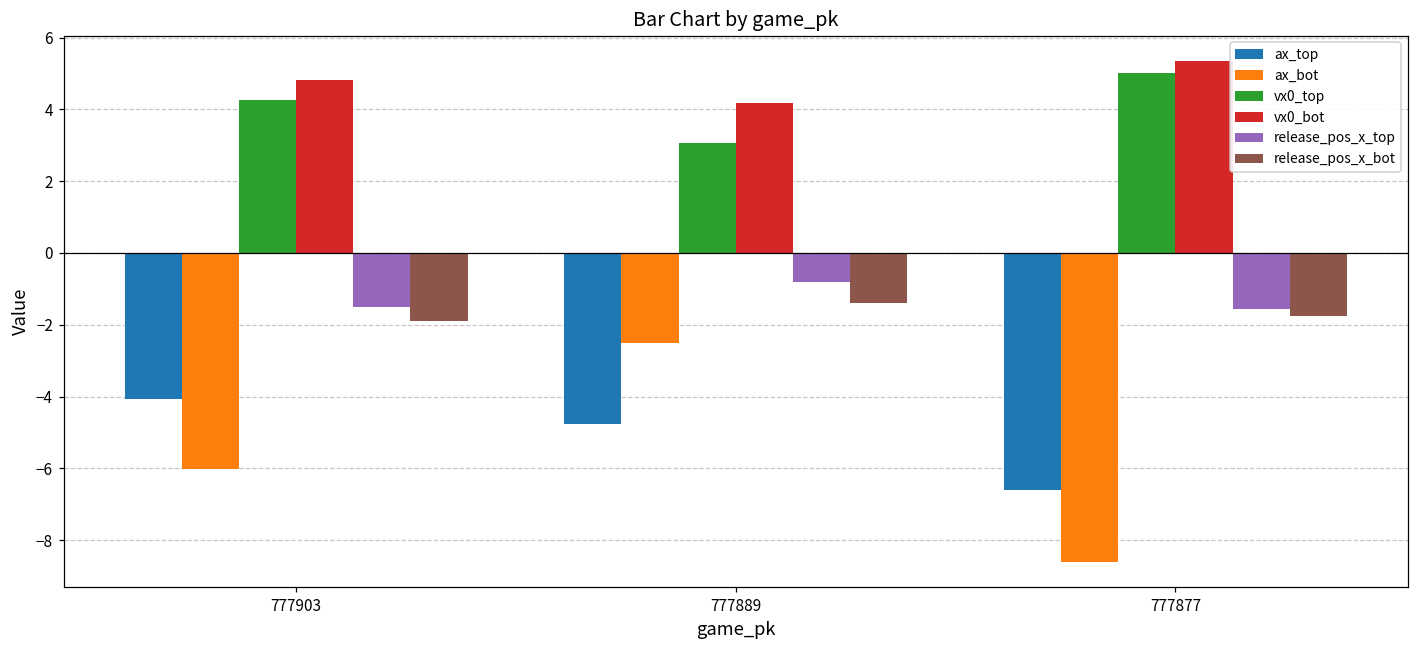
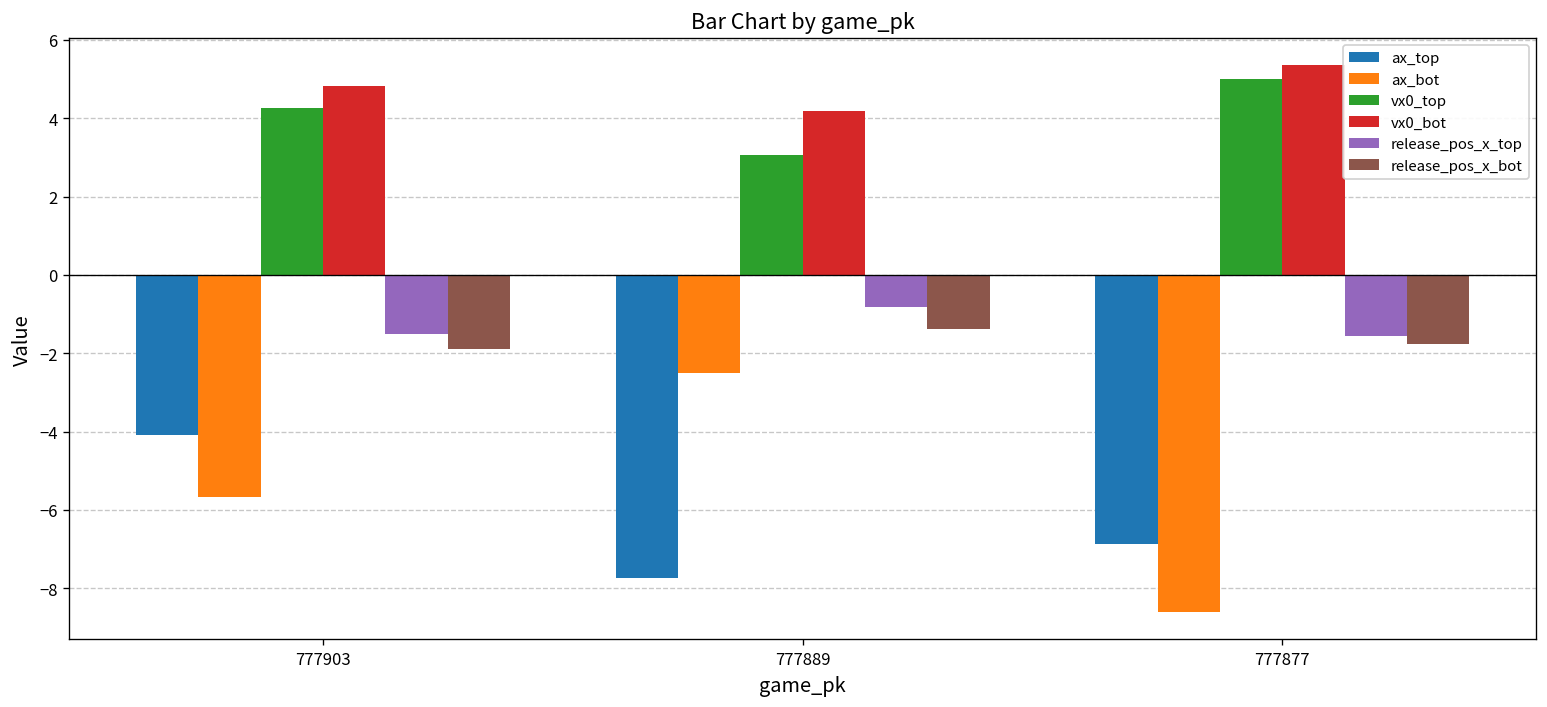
ax_bot, 777903: -6.0 -> -5.7
ax_top, 777889: -4.8 -> -7.7
ax_top, 777877: -6.6 -> -6.9
